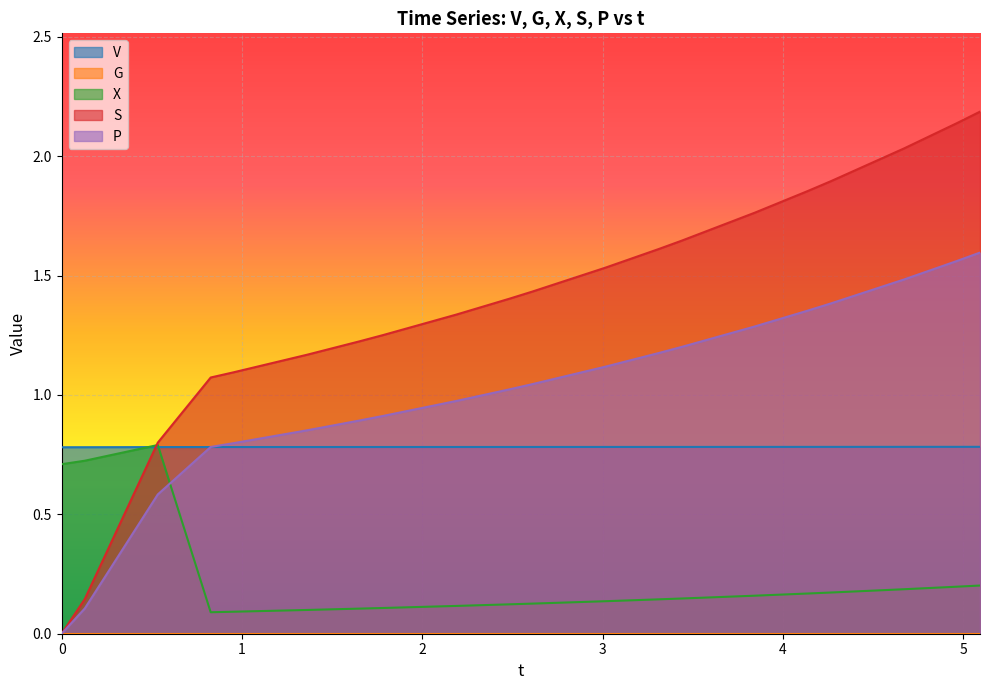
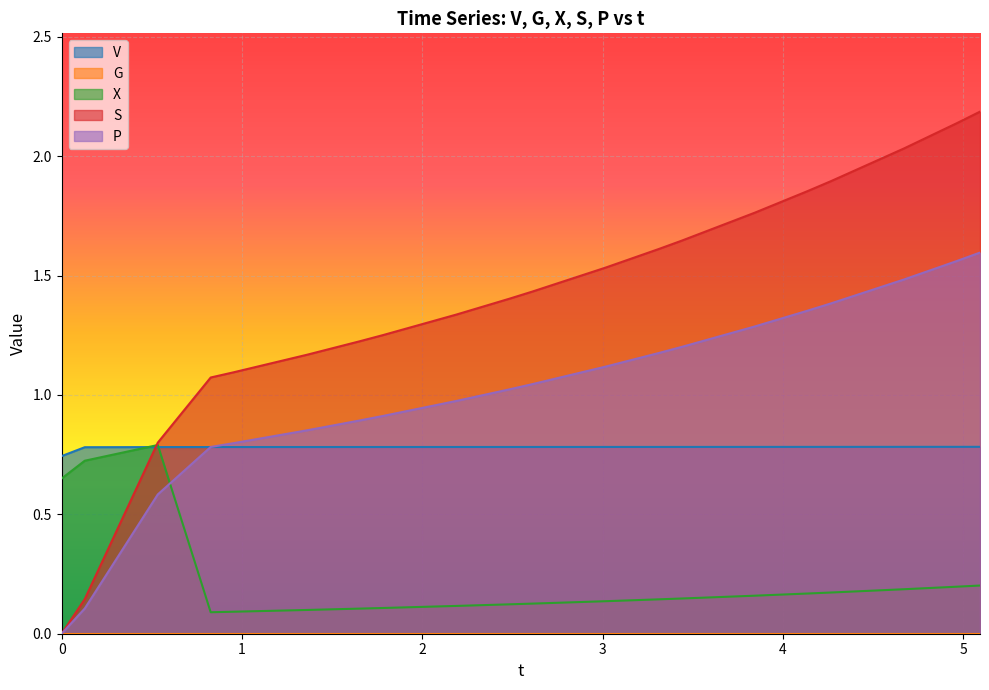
V, 0: 0.78 -> 0.74
X, 0: 0.71 -> 0.65
